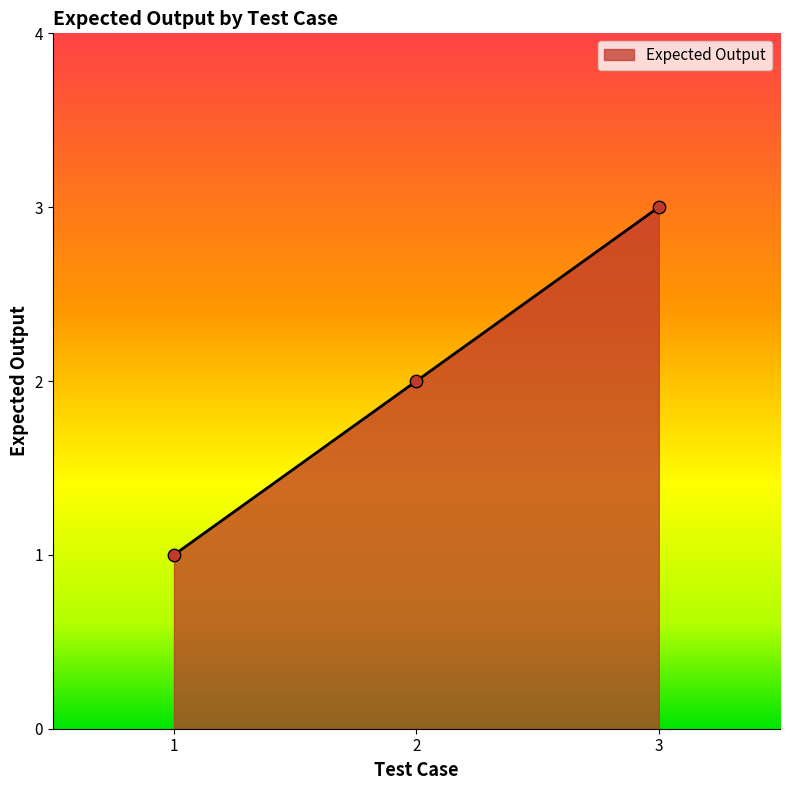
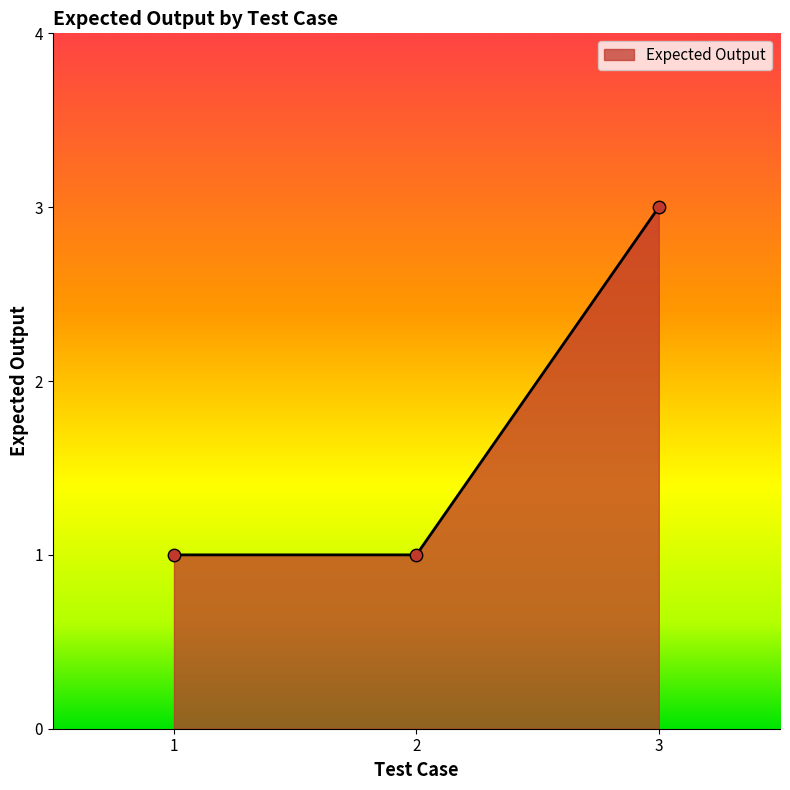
2: 2 -> 1
